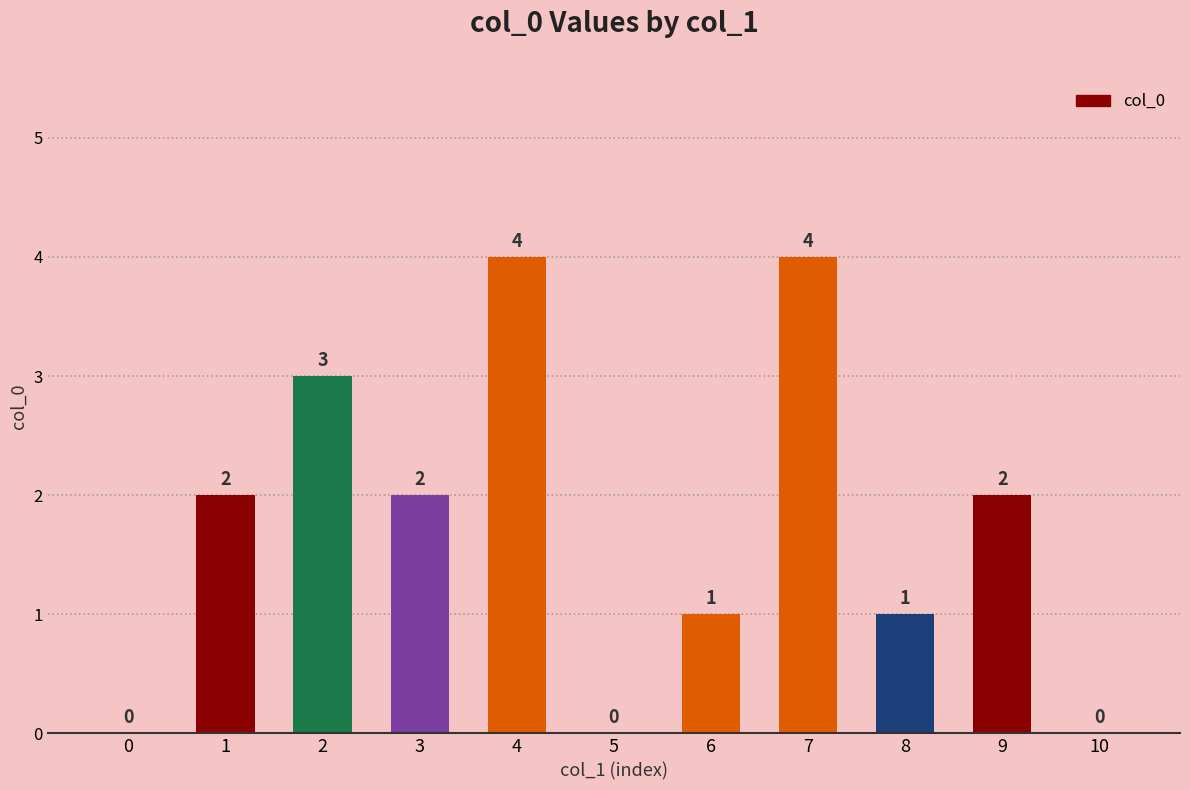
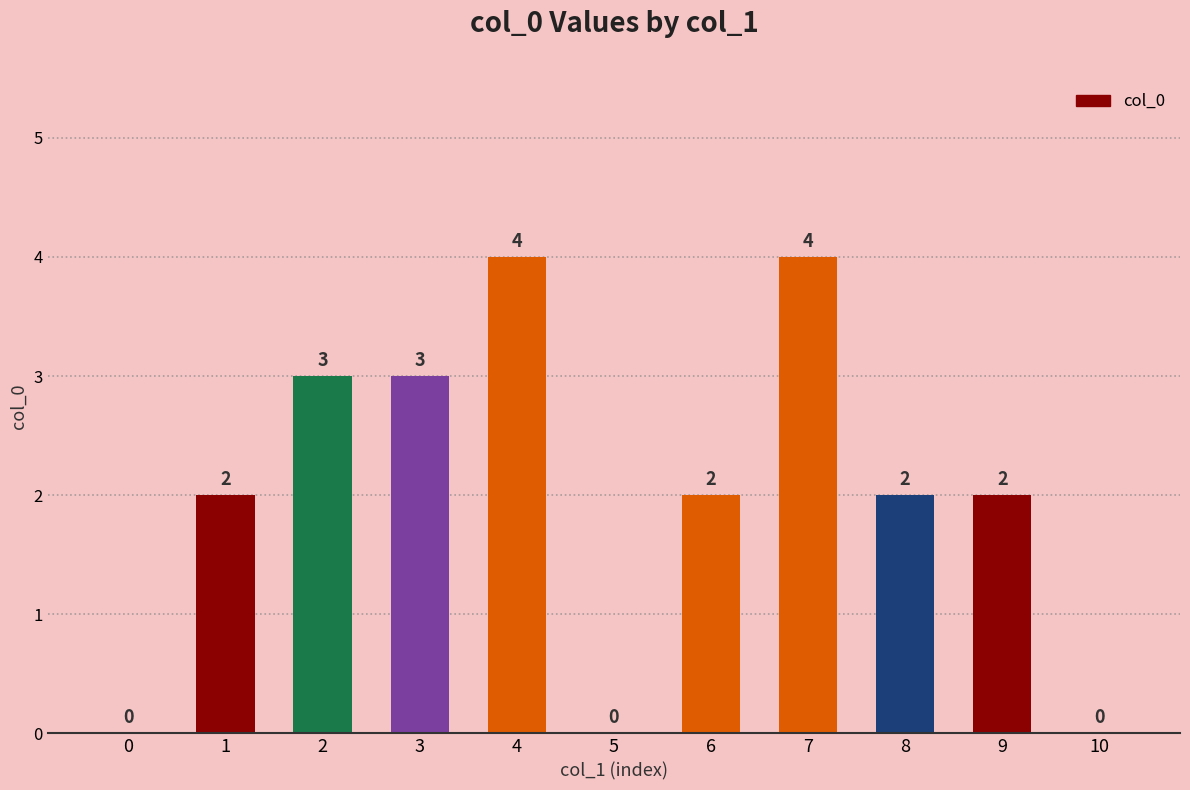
3: 2 -> 3
6: 1 -> 2
8: 1 -> 2
